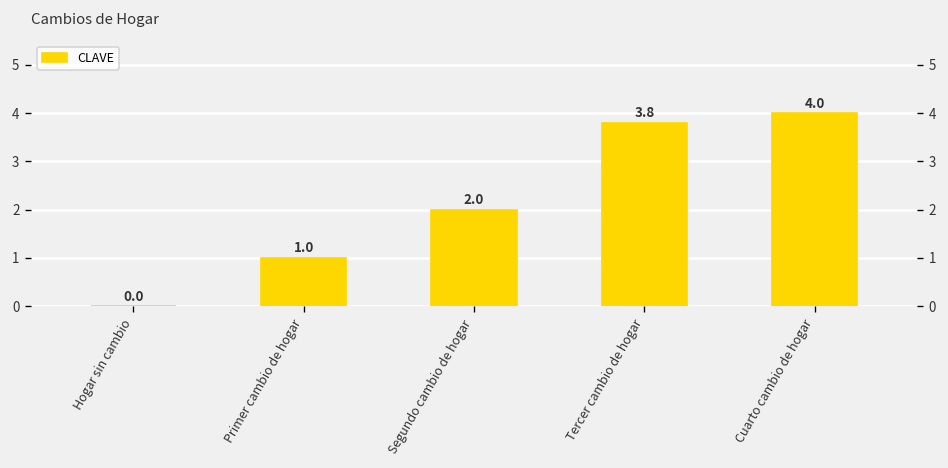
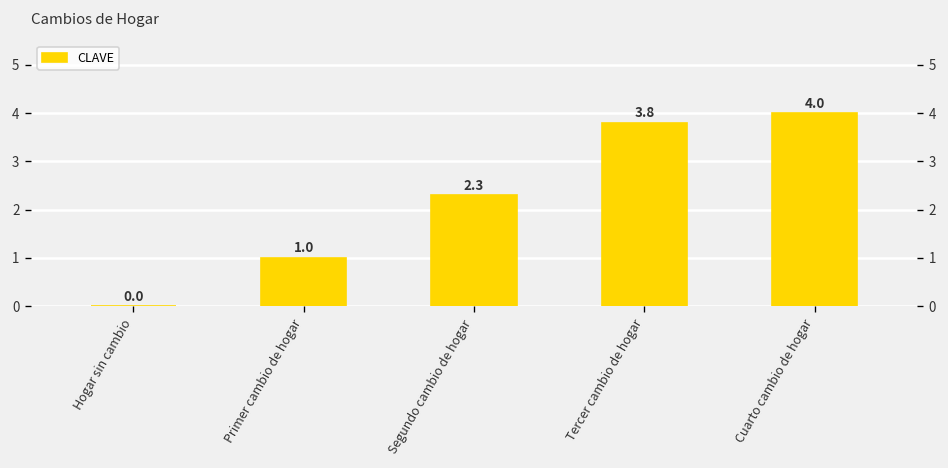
Segundo cambio de hogar: 2.0 -> 2.3
